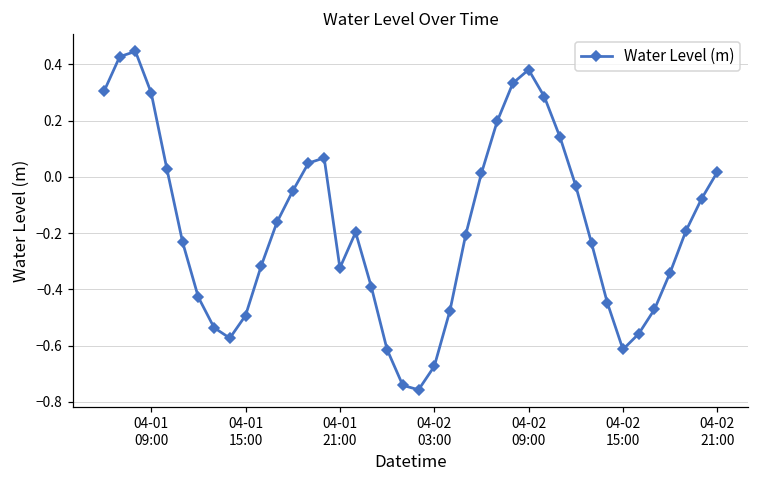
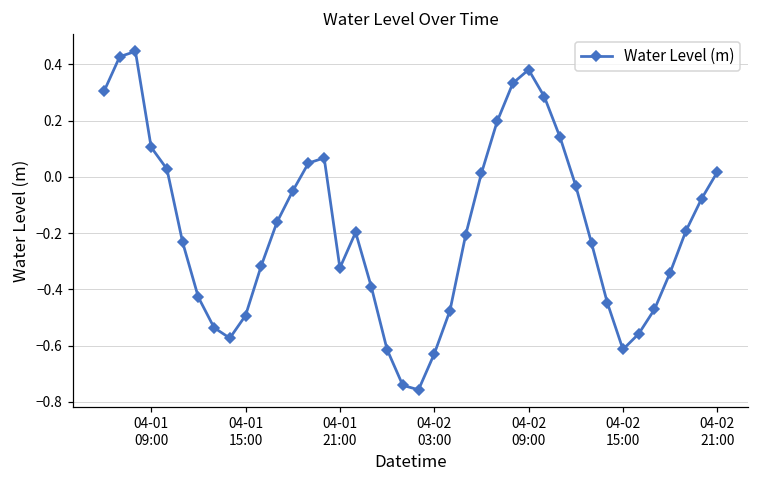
04-01 09:00: 0.30 -> 0.10
04-02 03:00: -0.67 -> -0.63
